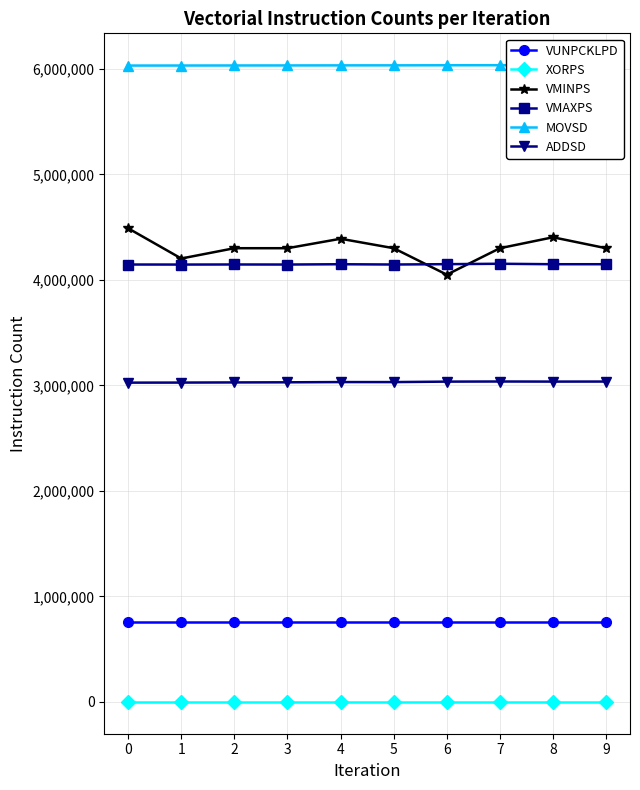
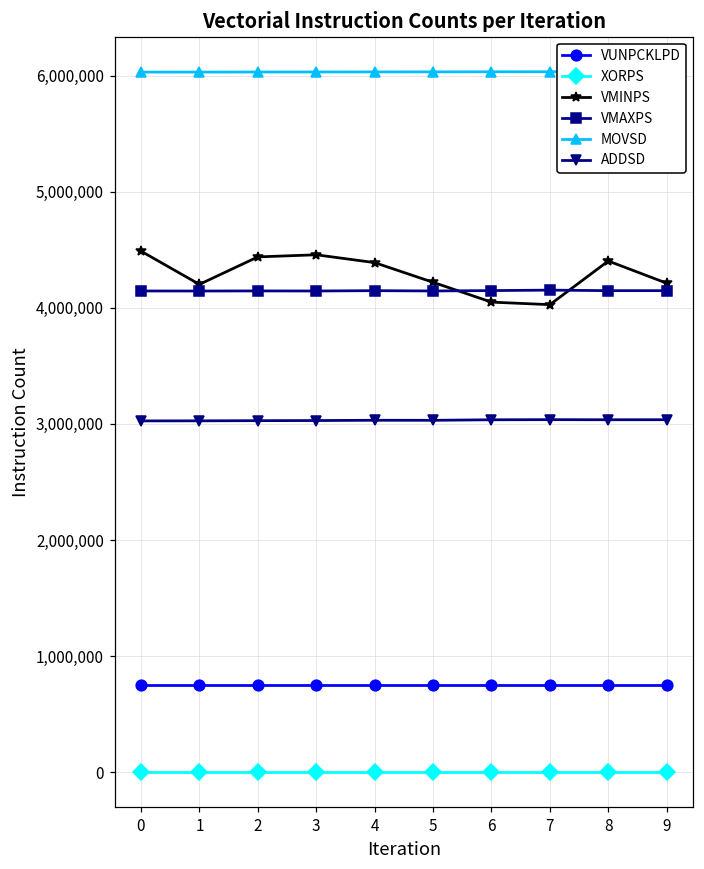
VMINPS, 2: 4,300,000 -> 4,440,000
VMINPS, 3: 4,300,000 -> 4,460,000
VMINPS, 5: 4,300,000 -> 4,220,000
VMINPS, 7: 4,300,000 -> 4,030,000
VMINPS, 9: 4,300,000 -> 4,210,000
